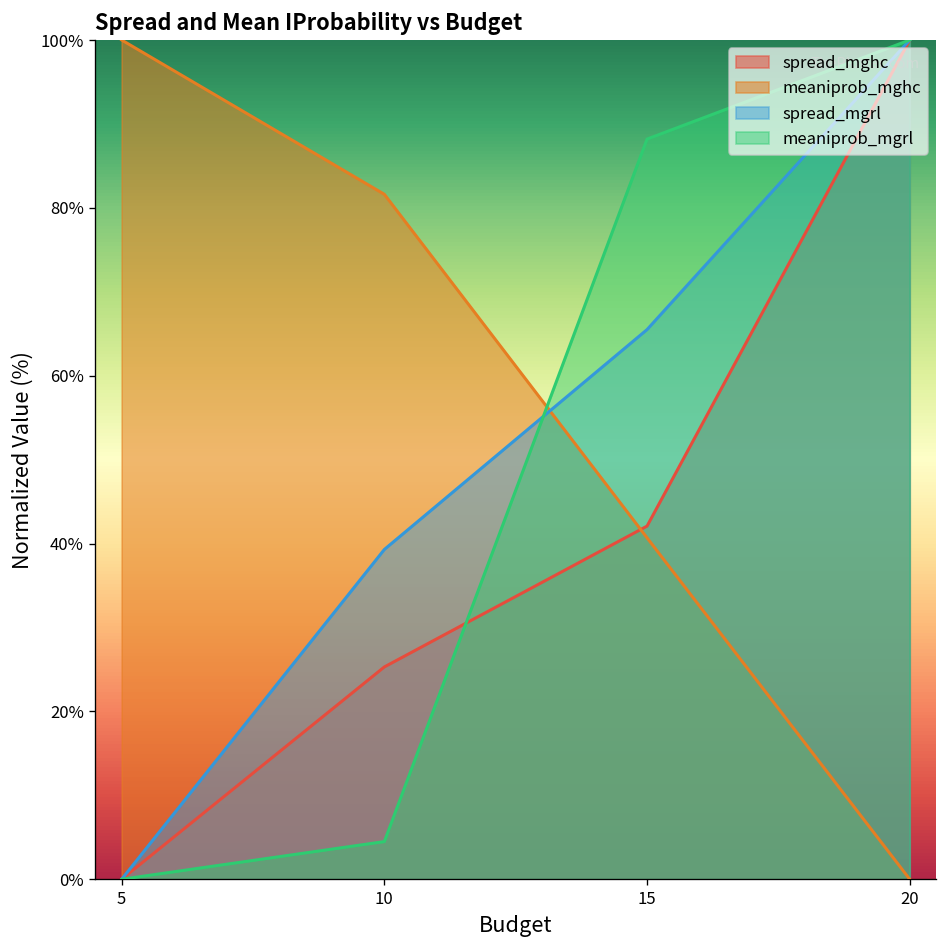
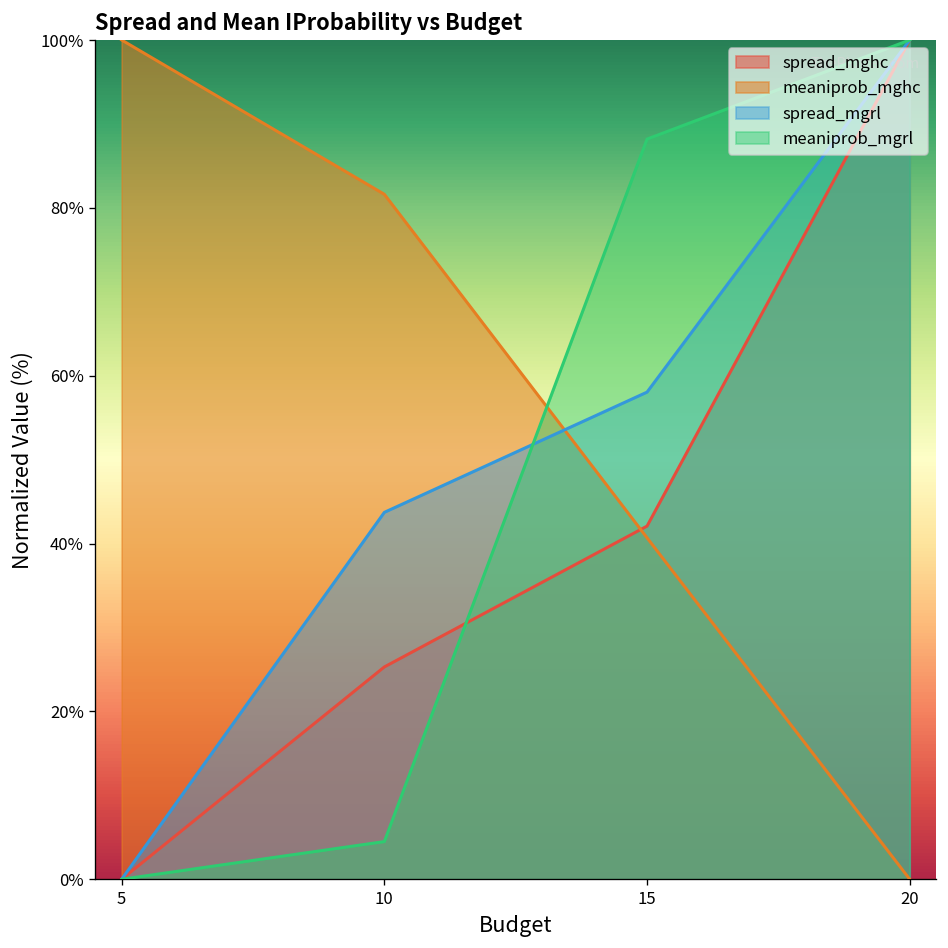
spread_mgrl, 10: 39% -> 44%
spread_mgrl, 15: 65% -> 58%
